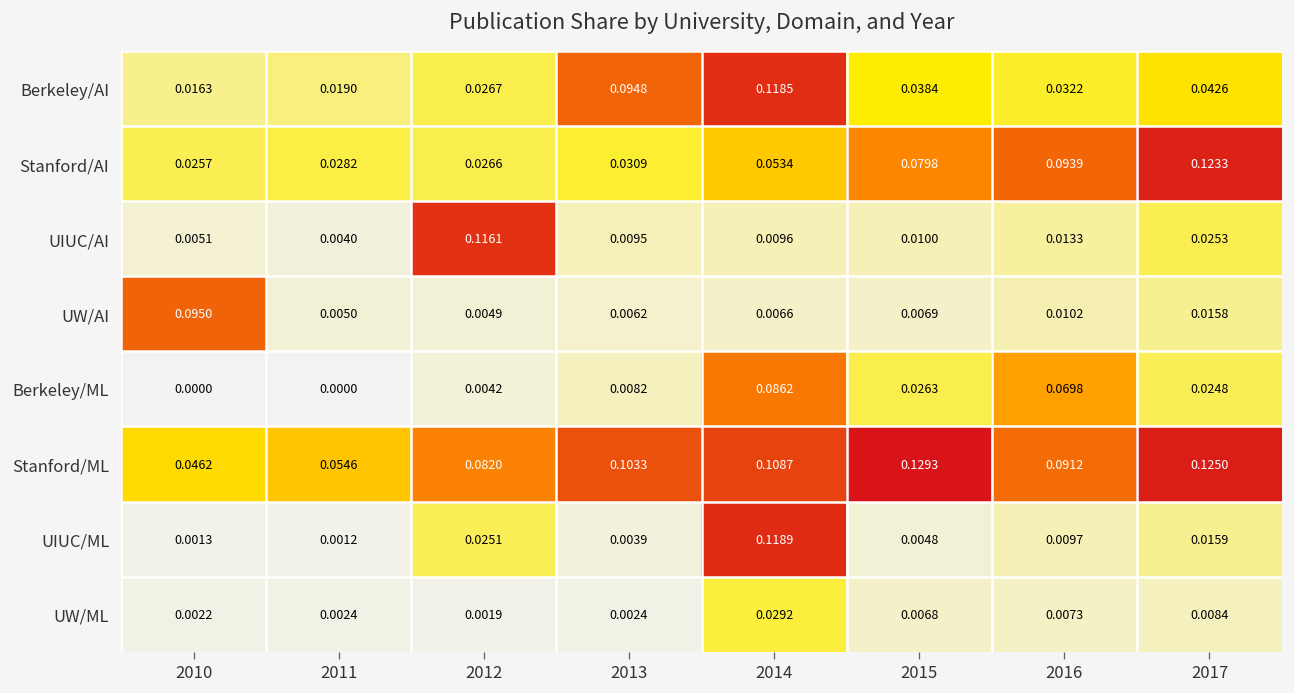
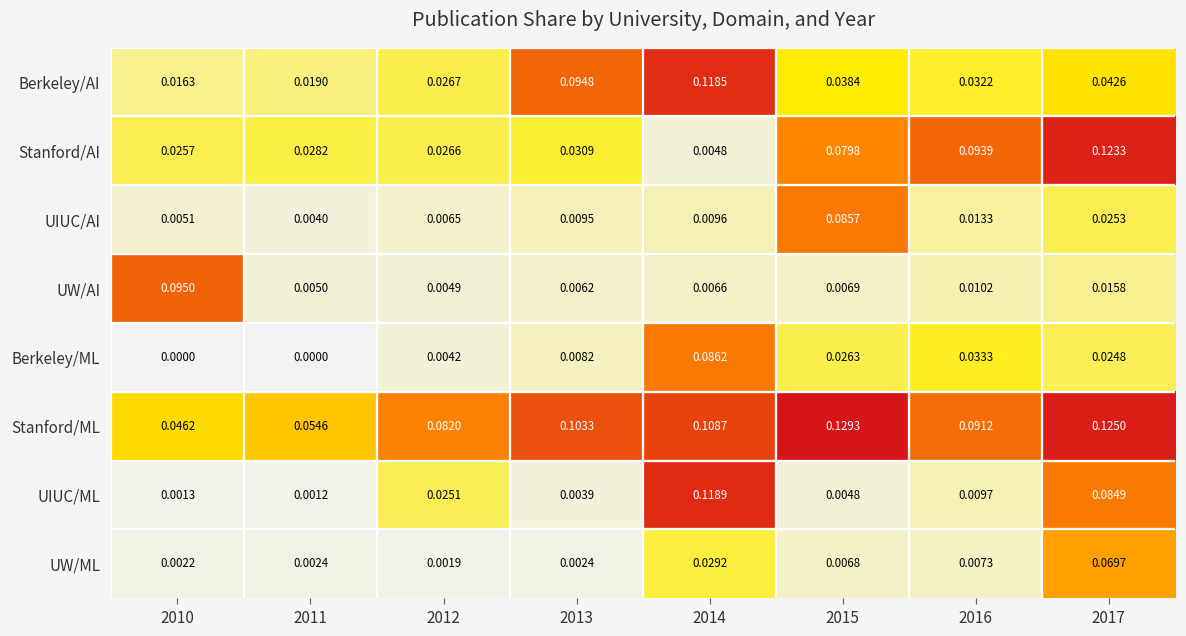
Stanford/AI, 2014: 0.0534 -> 0.0048
UIUC/AI, 2012: 0.1161 -> 0.0065
UIUC/AI, 2015: 0.0100 -> 0.0857
Berkeley/ML, 2016: 0.0698 -> 0.0333
UIUC/ML, 2017: 0.0159 -> 0.0849
UW/ML, 2017: 0.0084 -> 0.0697
